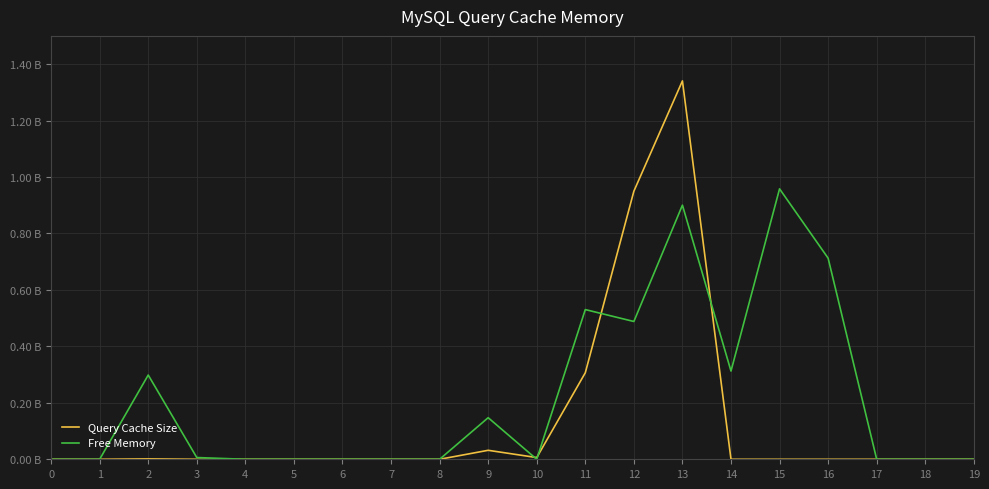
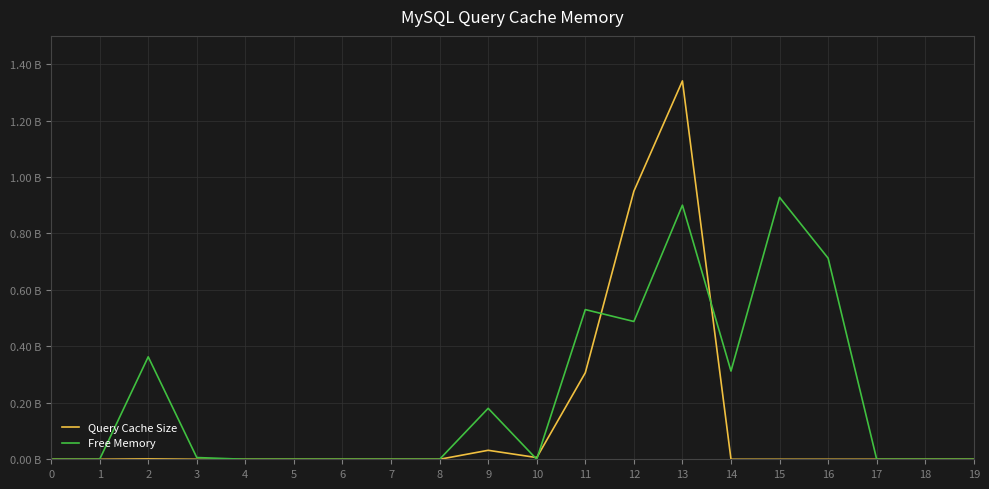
Free Memory, 2: 300000000 -> 360000000
Free Memory, 9: 150000000 -> 180000000
Free Memory, 15: 960000000 -> 930000000
